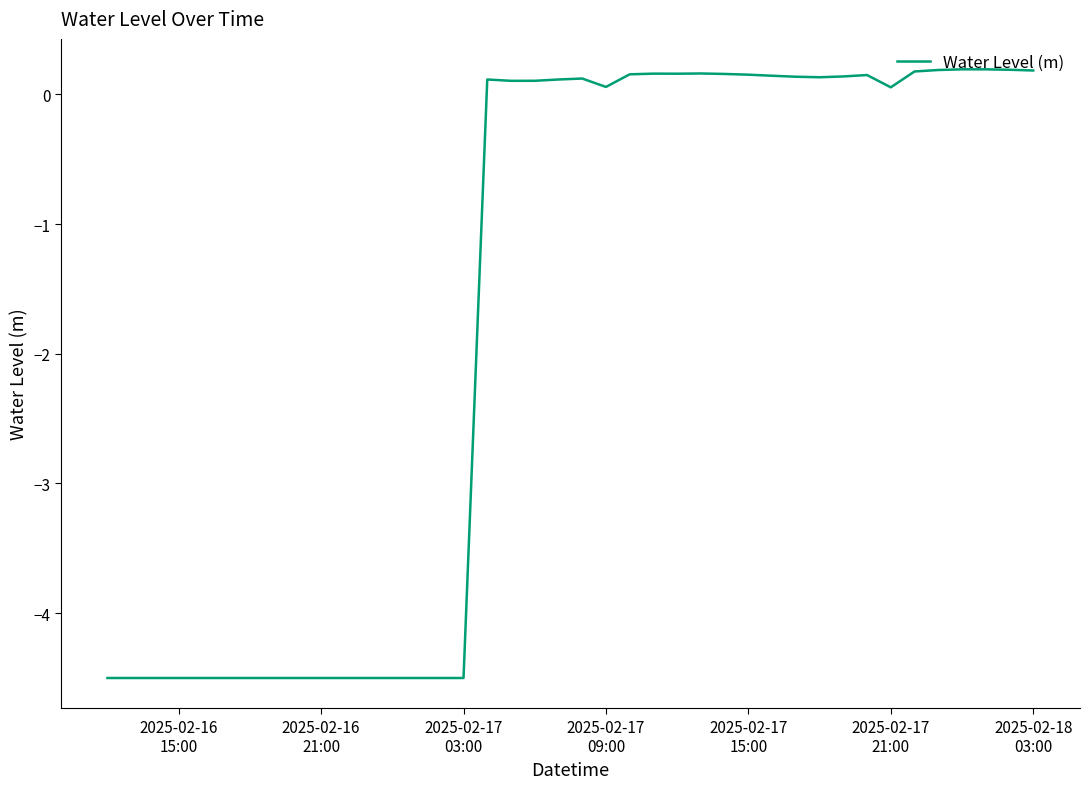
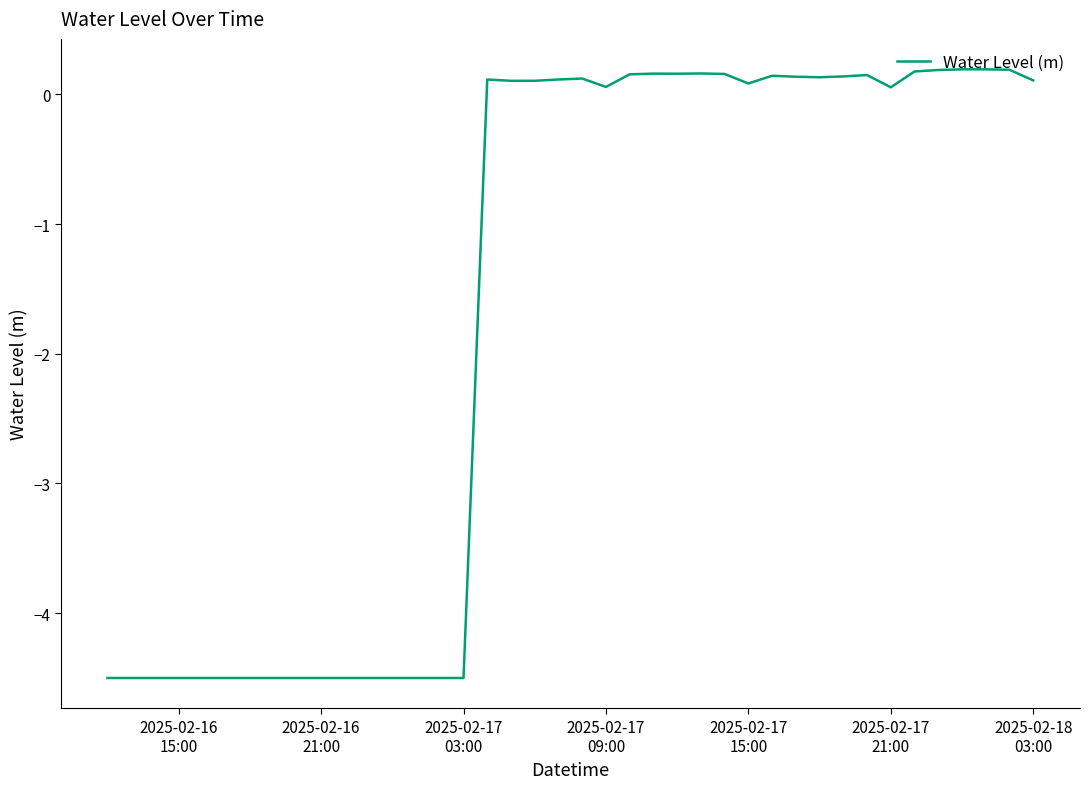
2025-02-17 15:00: 0.15 -> 0.08
2025-02-18 03:00: 0.18 -> 0.11
